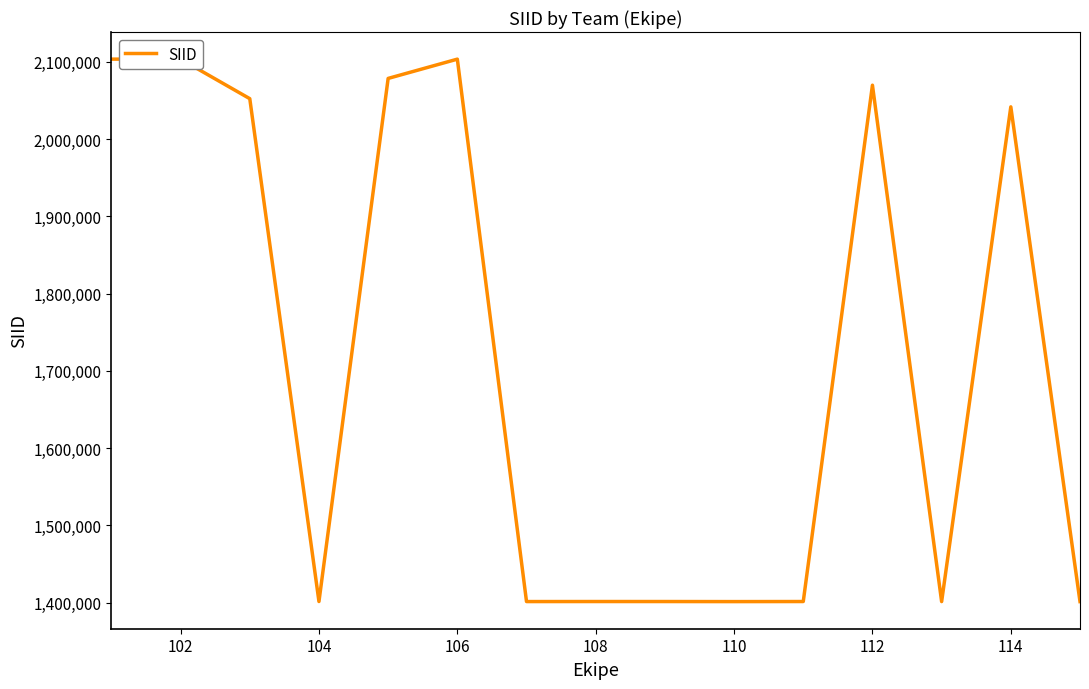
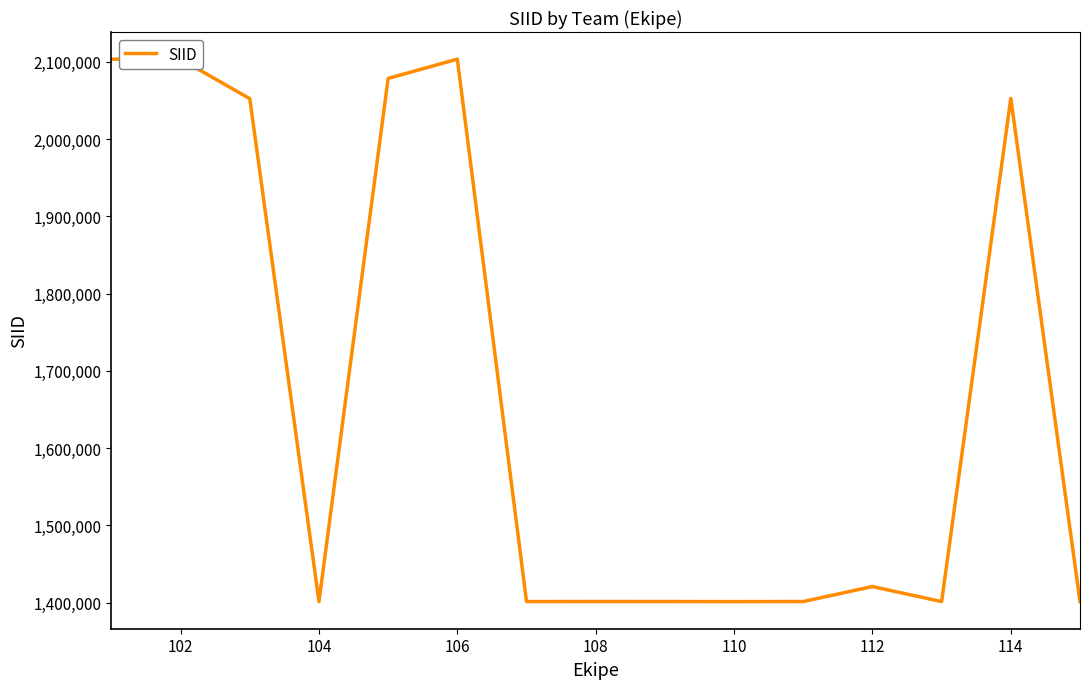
112: 2,070,000 -> 1,420,000
114: 2,040,000 -> 2,050,000
